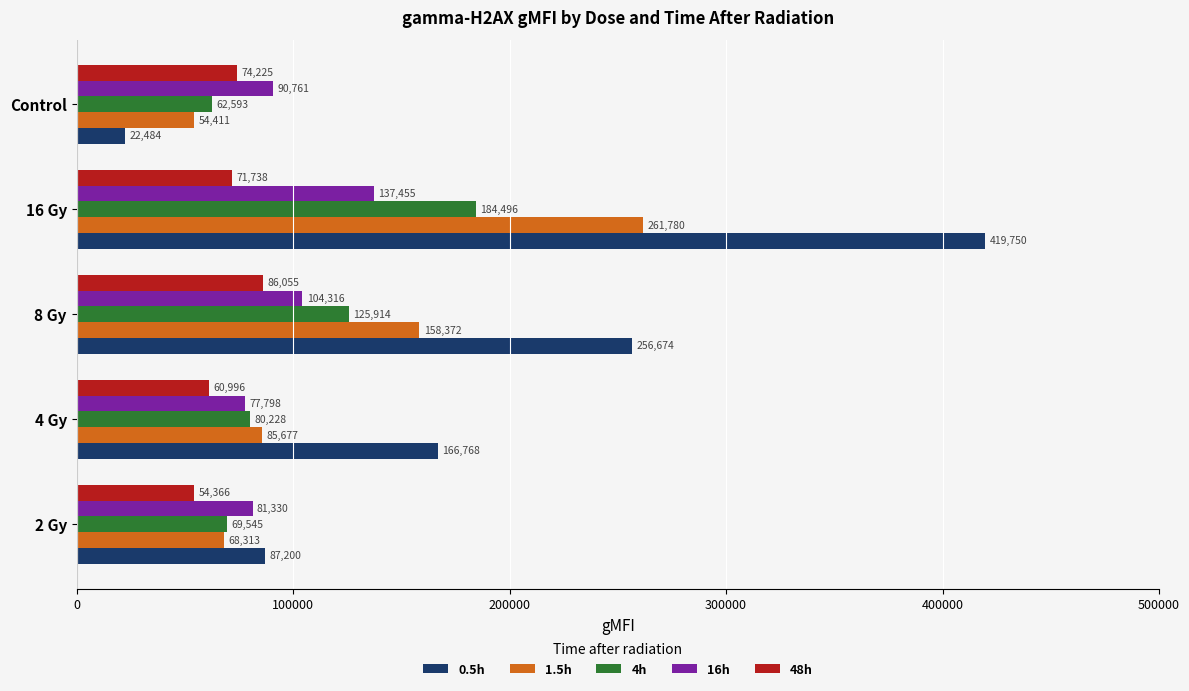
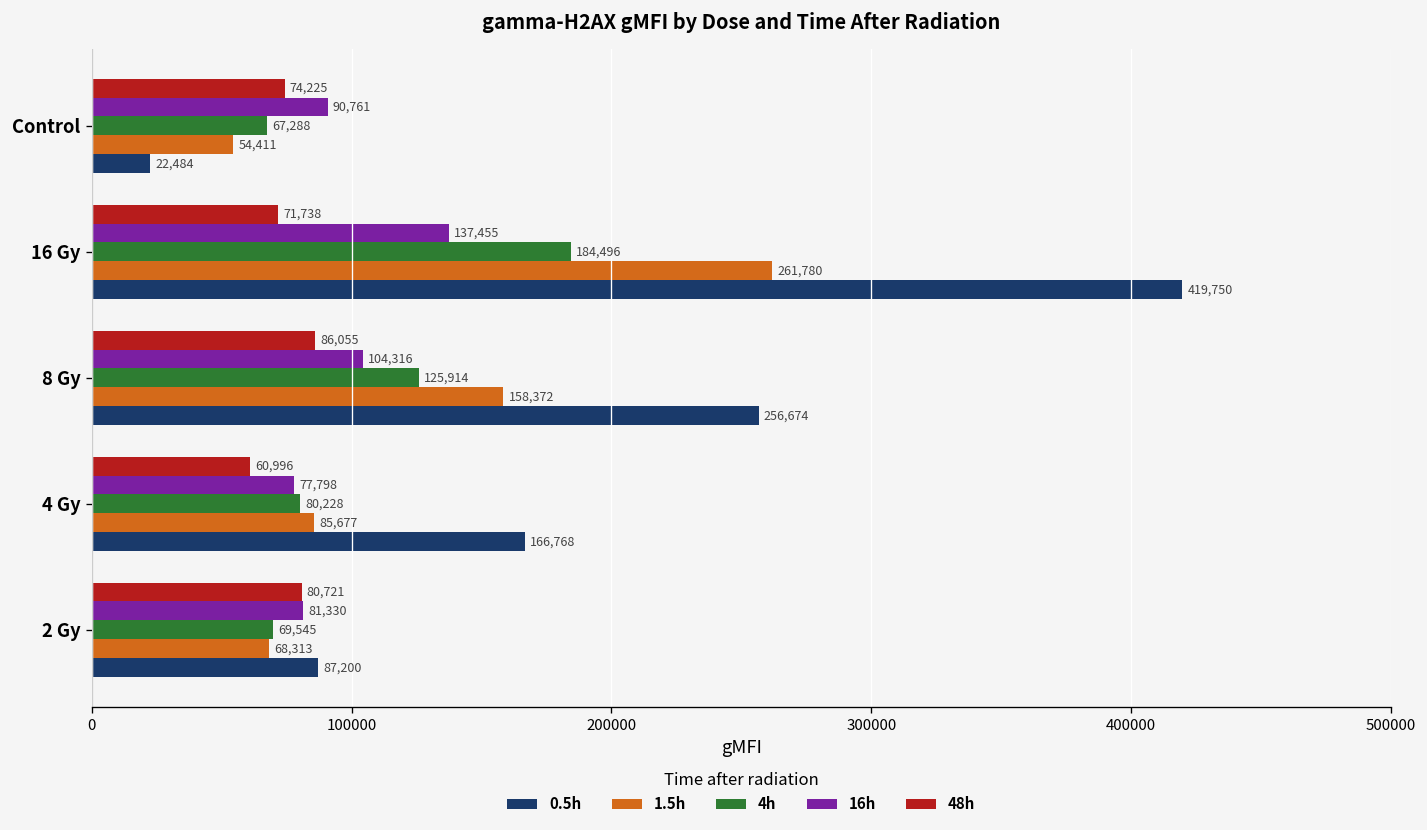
4h, Control: 62,593 -> 67,288
48h, 2 Gy: 54,366 -> 80,721
